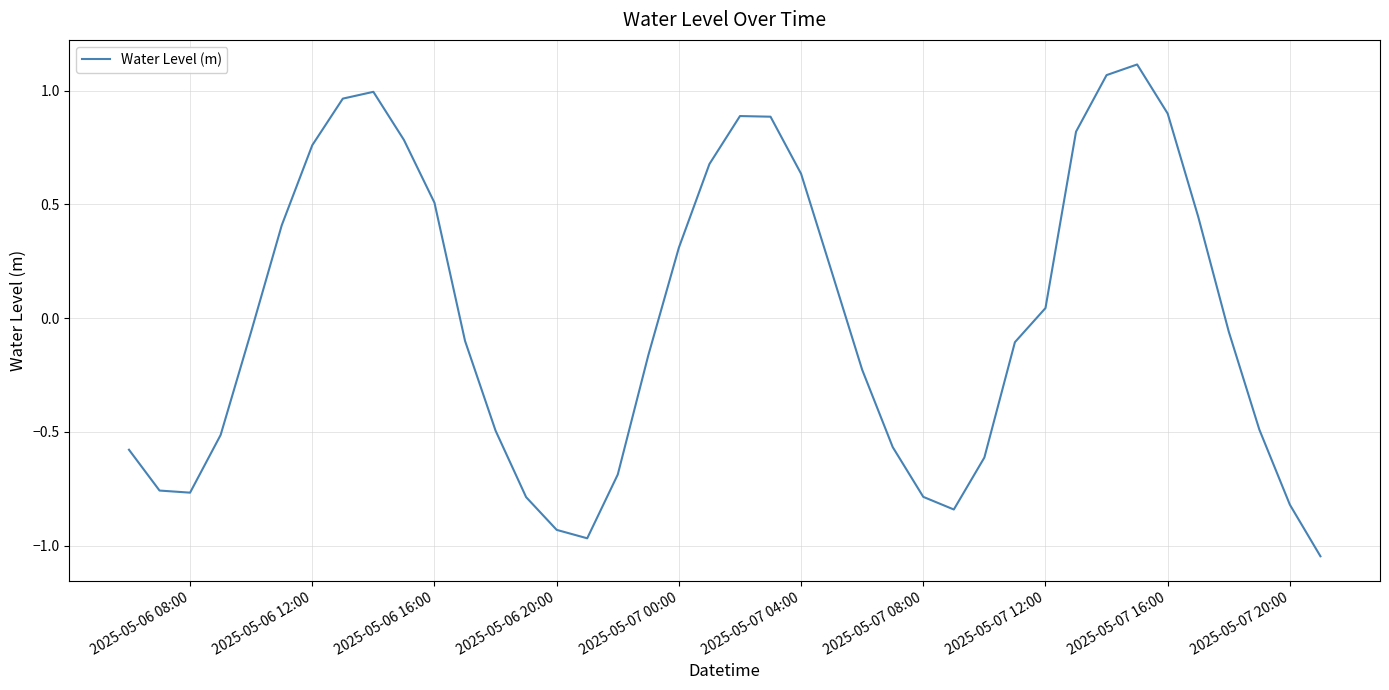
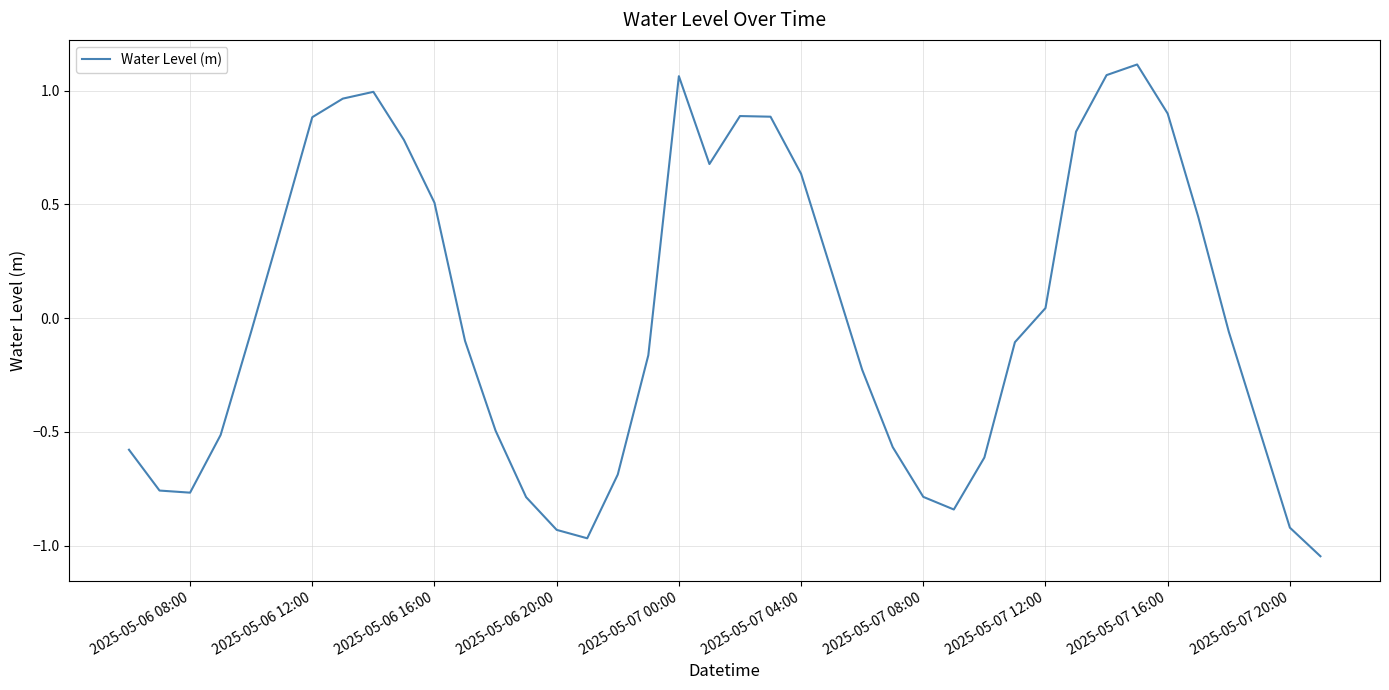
2025-05-06 12:00: 0.76 -> 0.88
2025-05-07 00:00: 0.31 -> 1.06
2025-05-07 20:00: -0.82 -> -0.92
